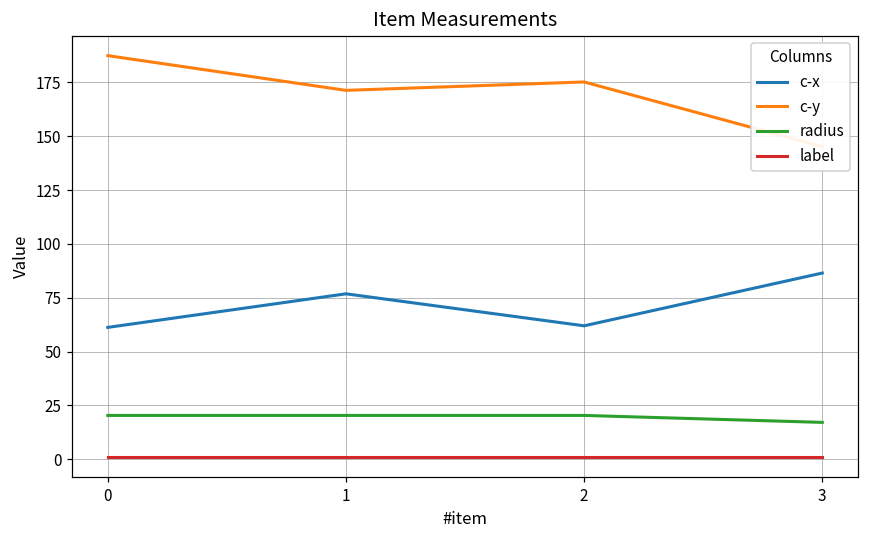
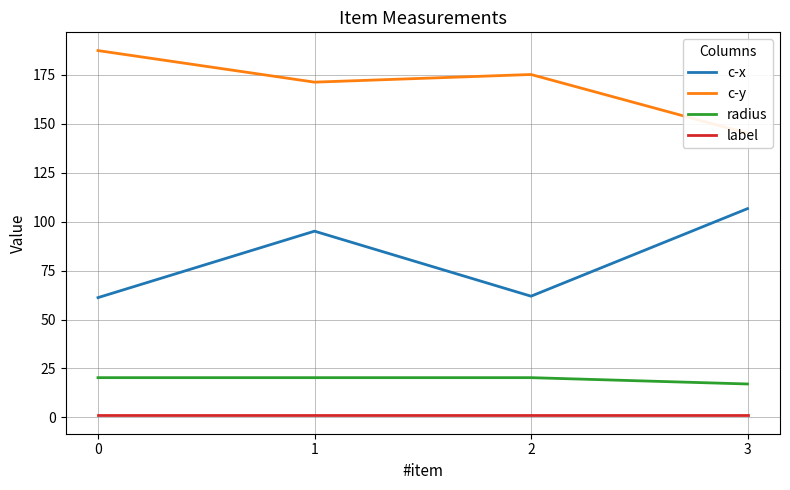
c-x, 1: 77 -> 95
c-x, 3: 86 -> 107
